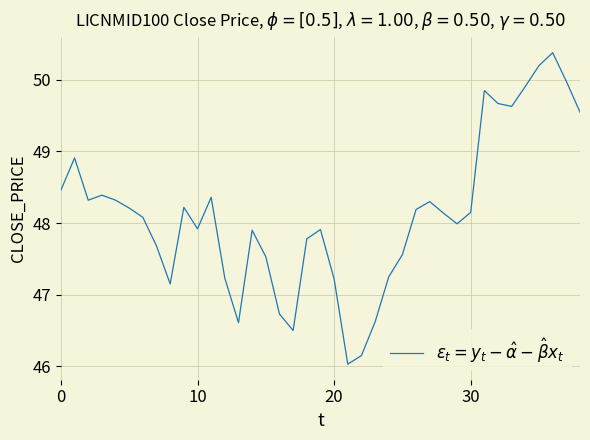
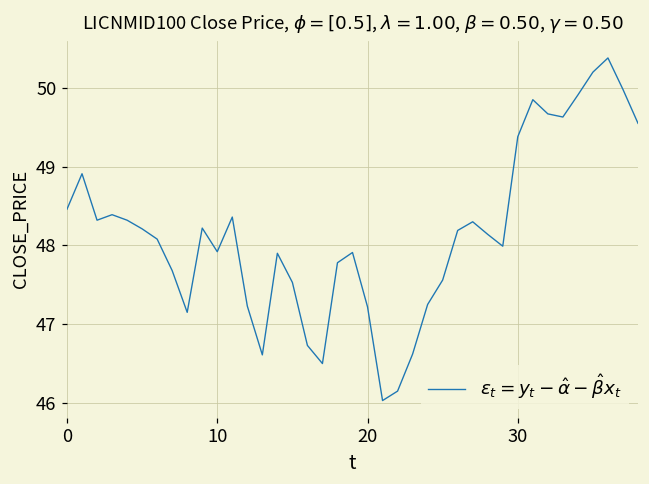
30: 48.2 -> 49.4
